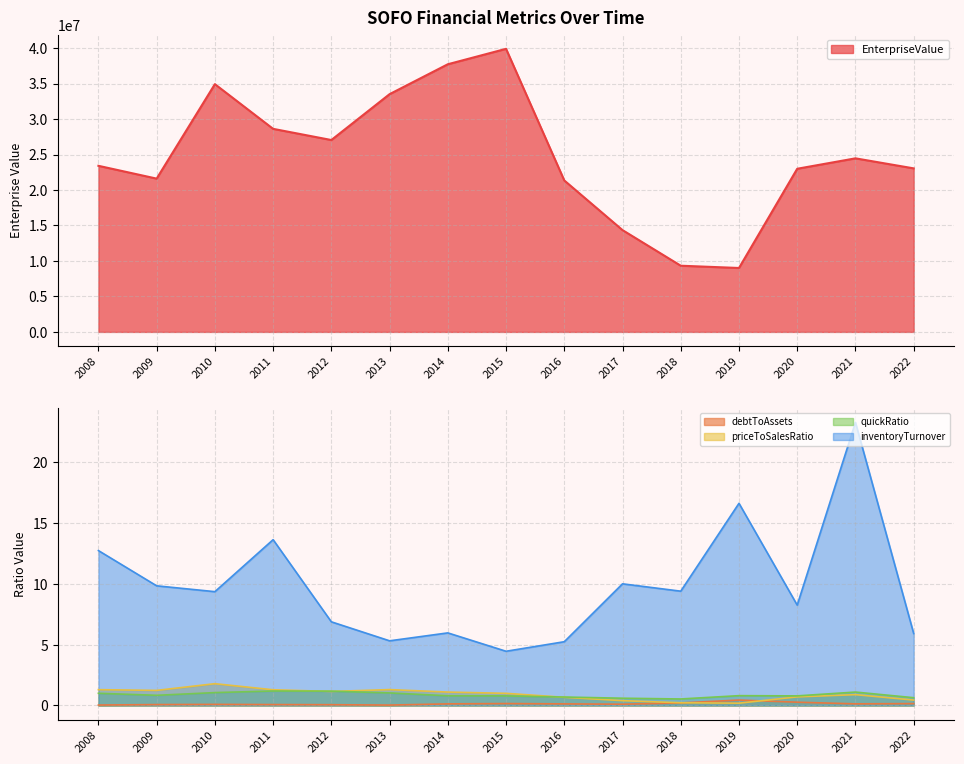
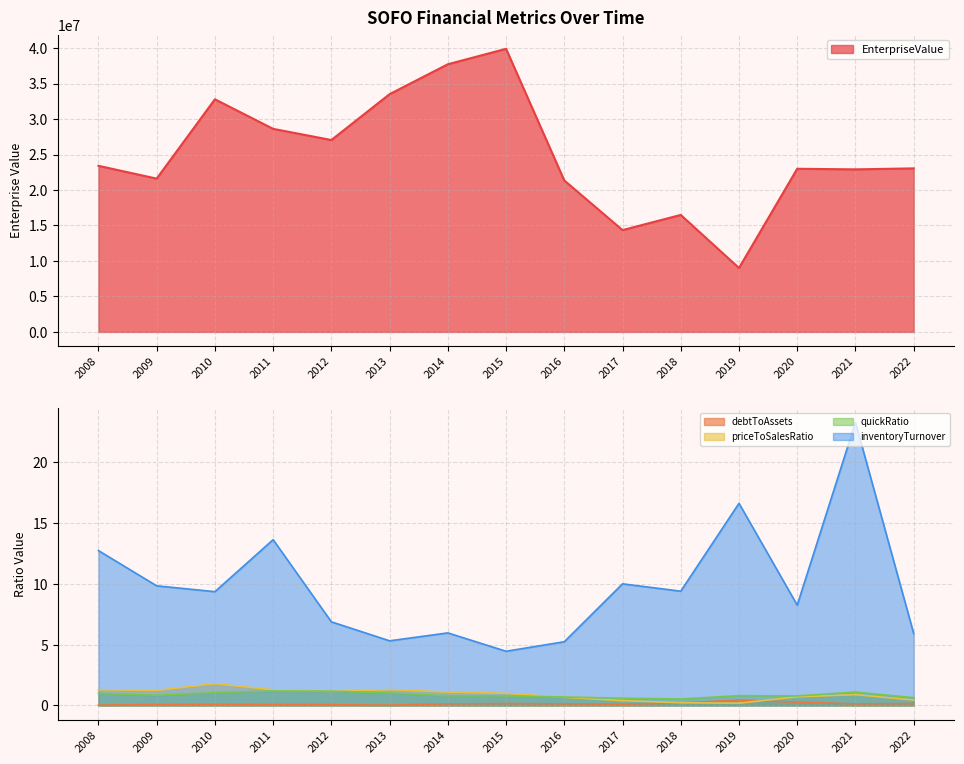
SOFO Financial Metrics Over Time, 2010: 35000000 -> 33000000
SOFO Financial Metrics Over Time, 2018: 9000000 -> 16000000
SOFO Financial Metrics Over Time, 2021: 24000000 -> 23000000
